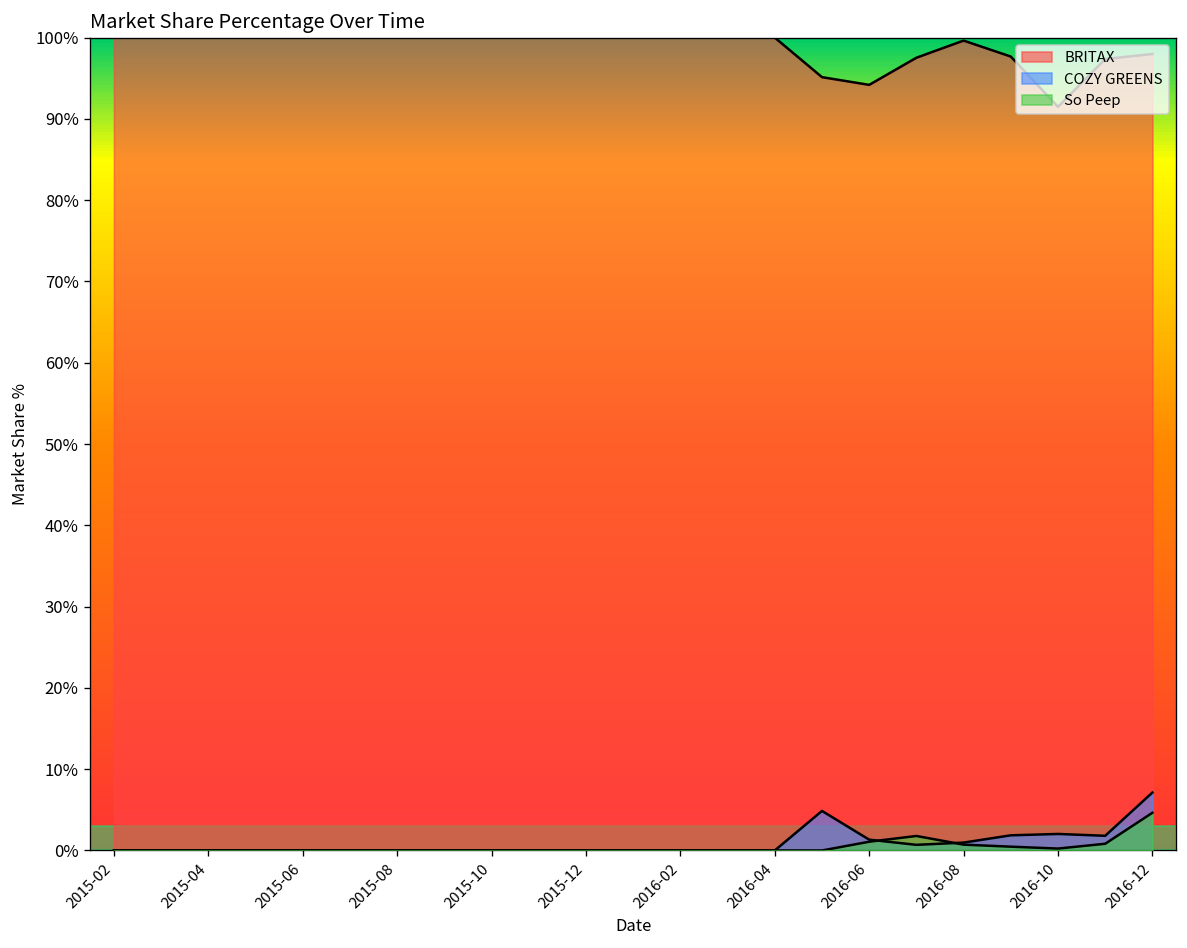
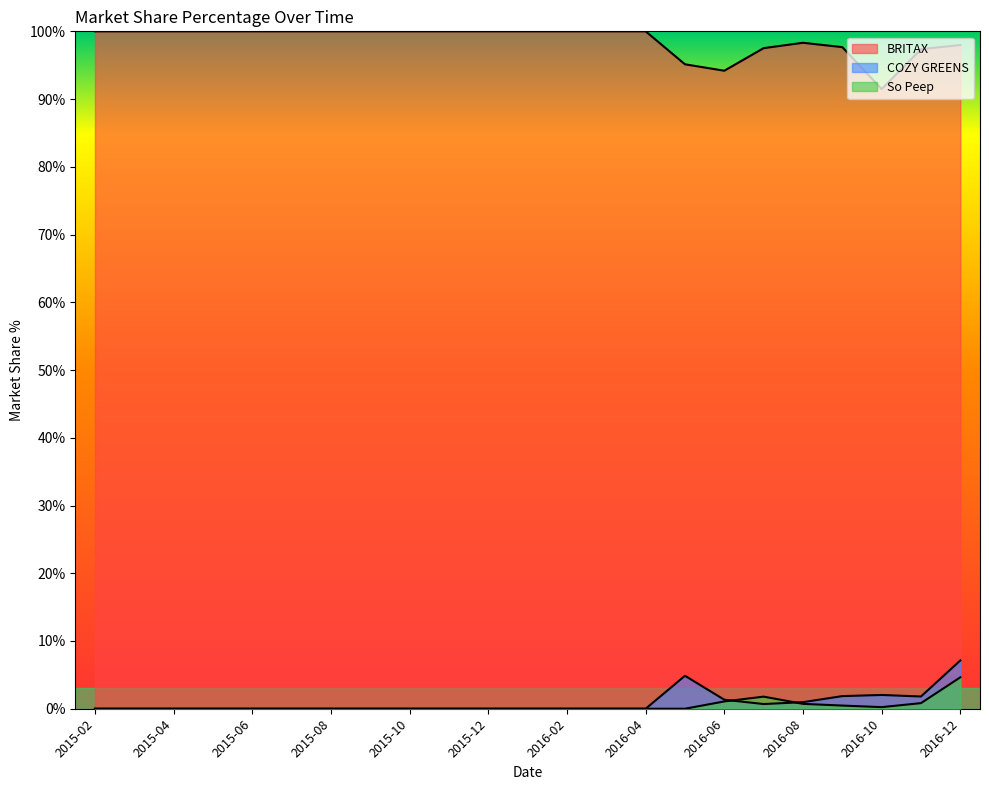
BRITAX, 2016-08: 100% -> 98%
